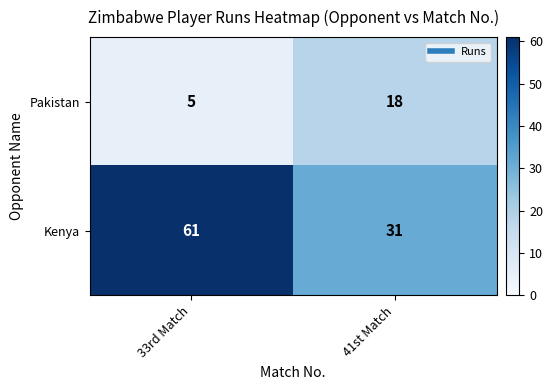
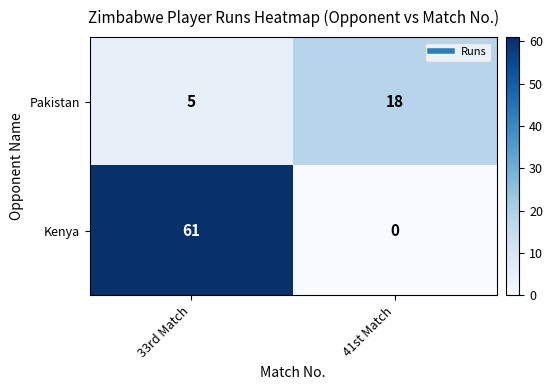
Kenya, 41st Match: 31 -> 0
